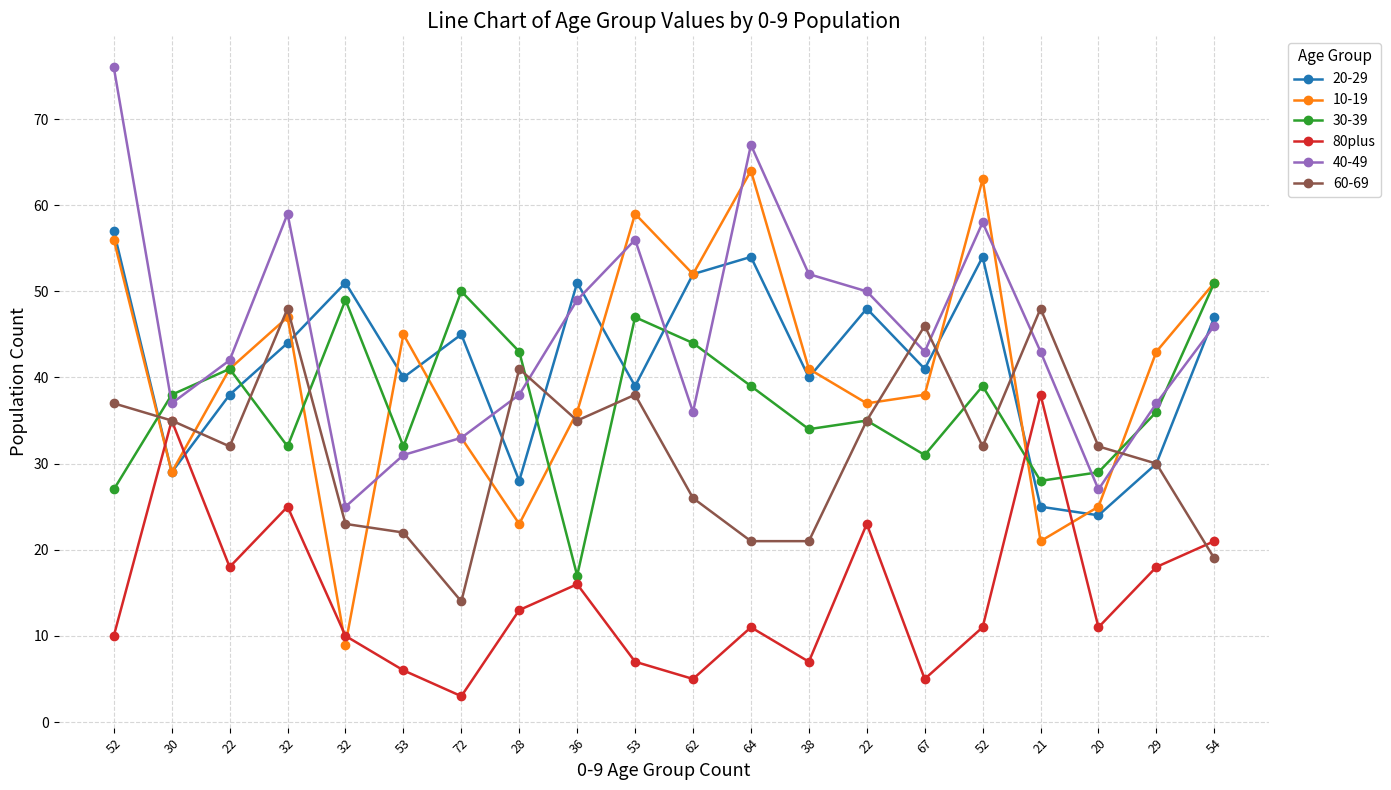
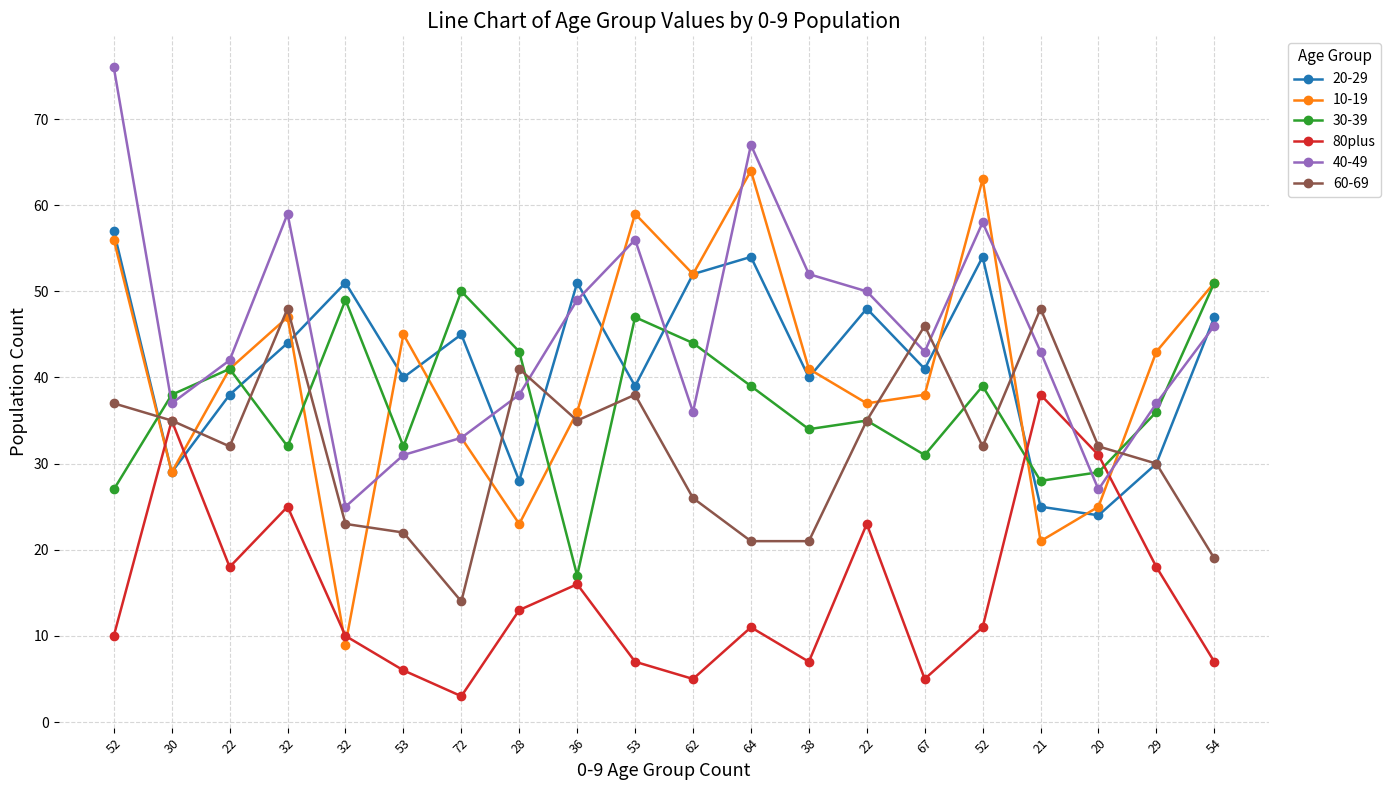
80plus, 20: 11 -> 31
80plus, 54: 21 -> 7
